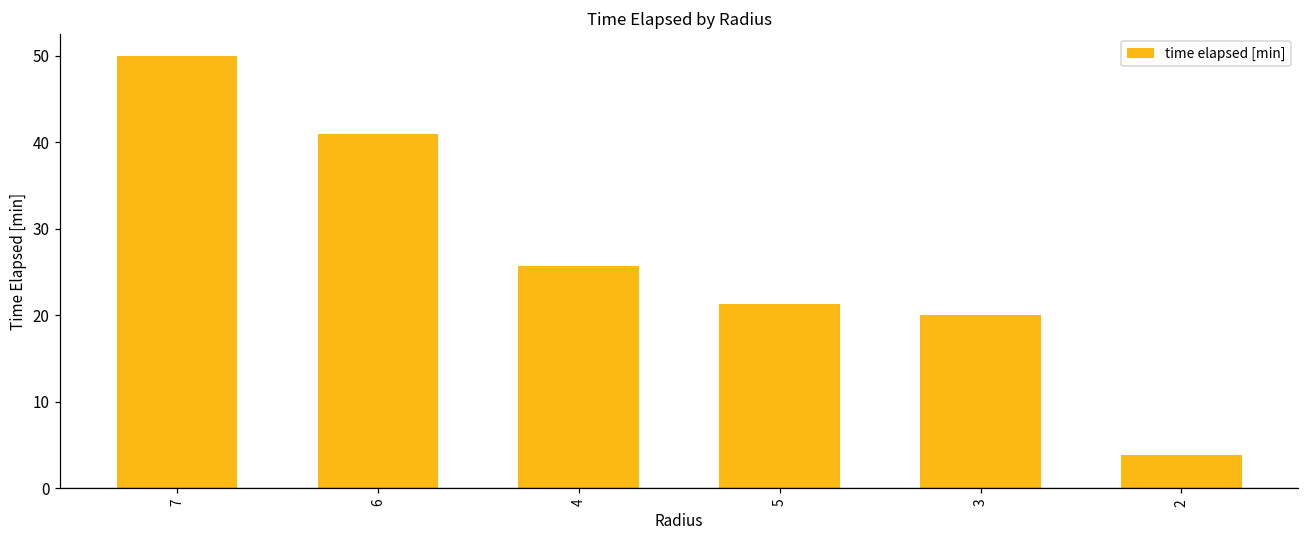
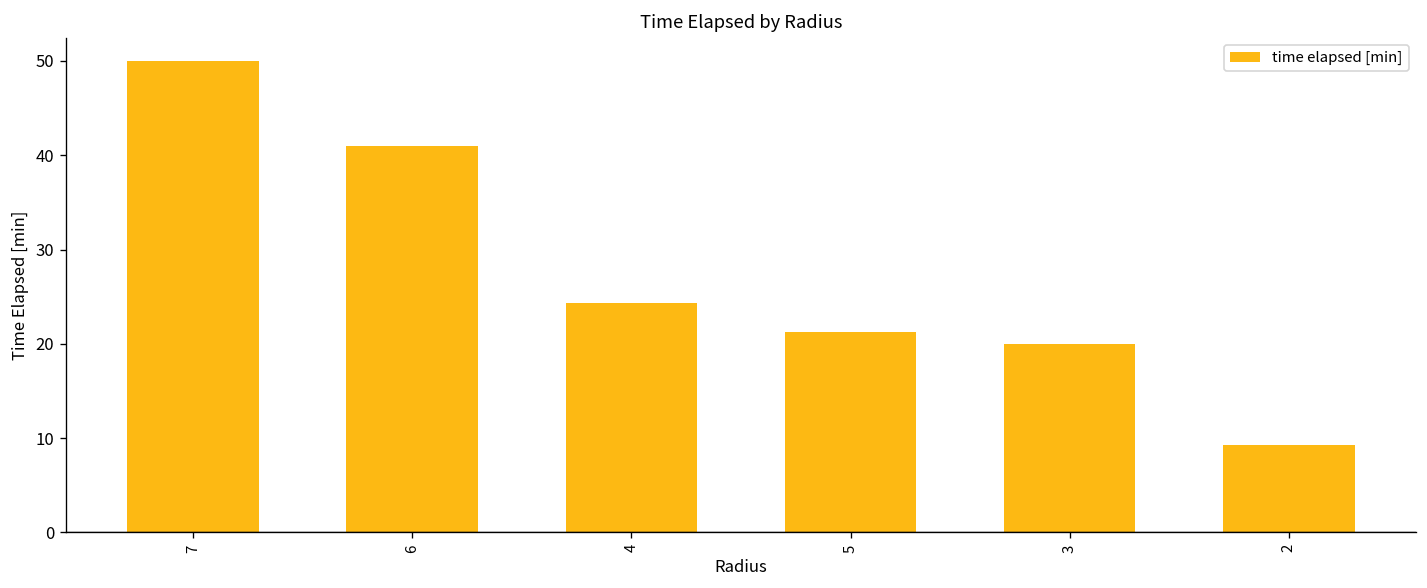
4: 26 -> 24
2: 4 -> 9
